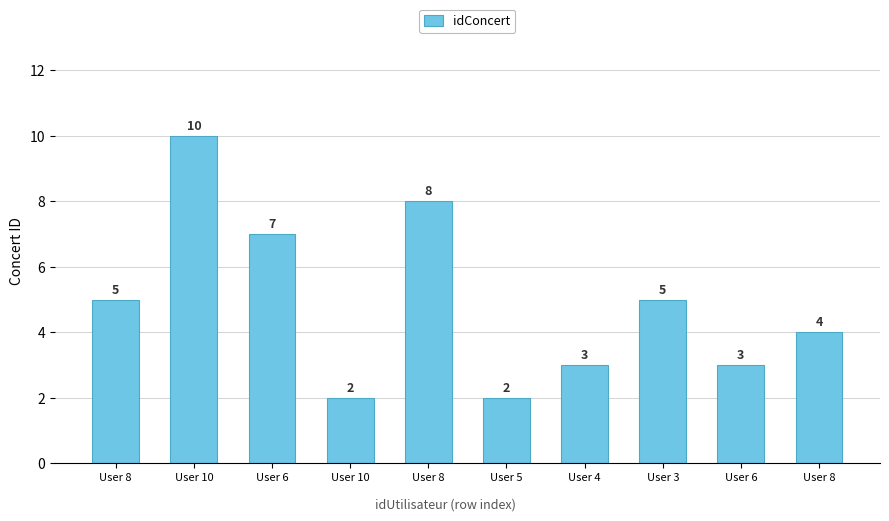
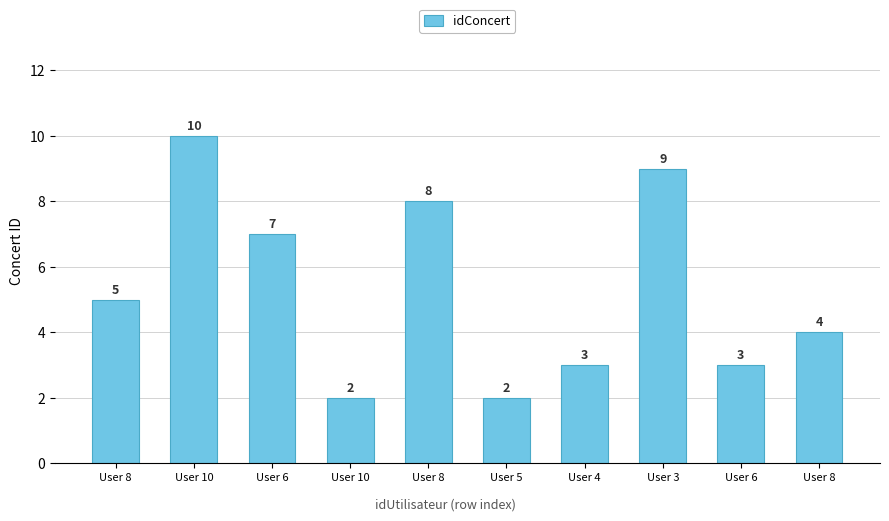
User 3: 5 -> 9
